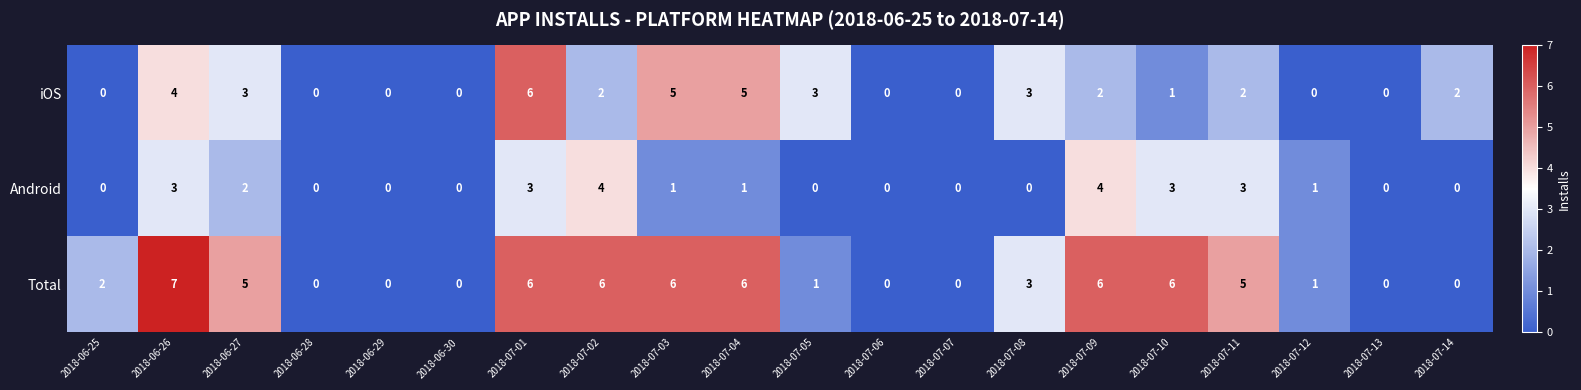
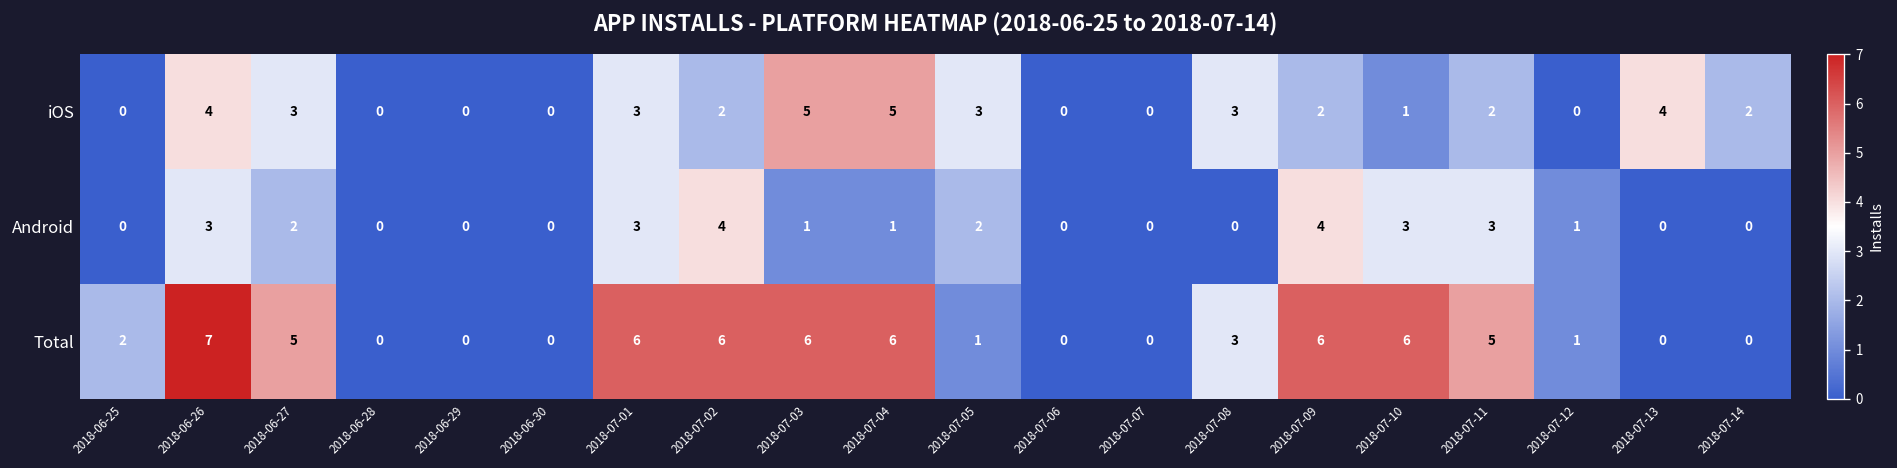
iOS, 2018-07-01: 6 -> 3
iOS, 2018-07-13: 0 -> 4
Android, 2018-07-05: 0 -> 2
